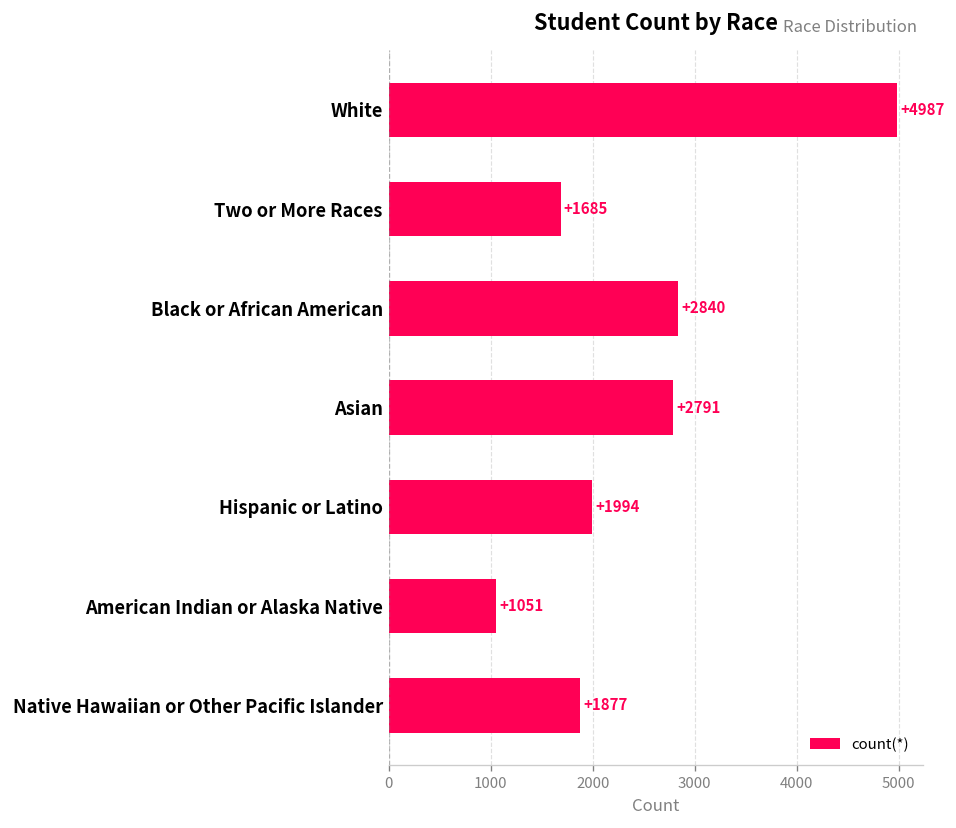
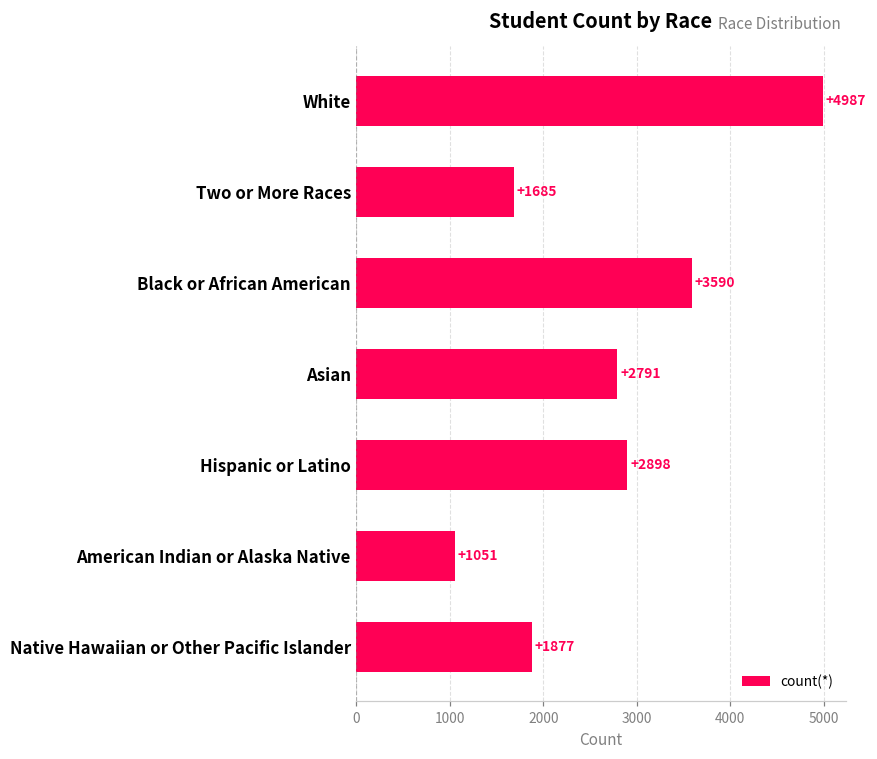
Black or African American: +2840 -> +3590
Hispanic or Latino: +1994 -> +2898
